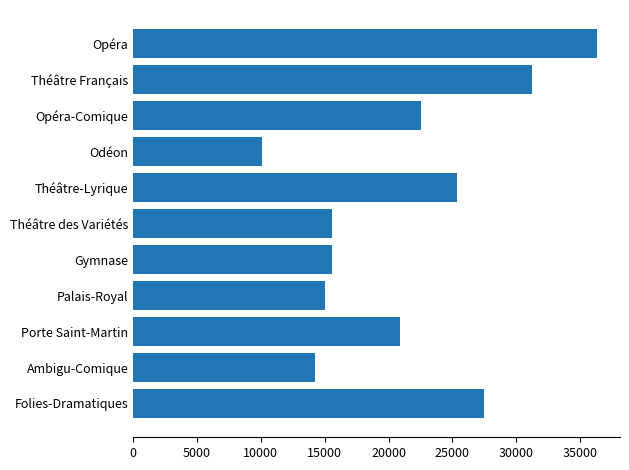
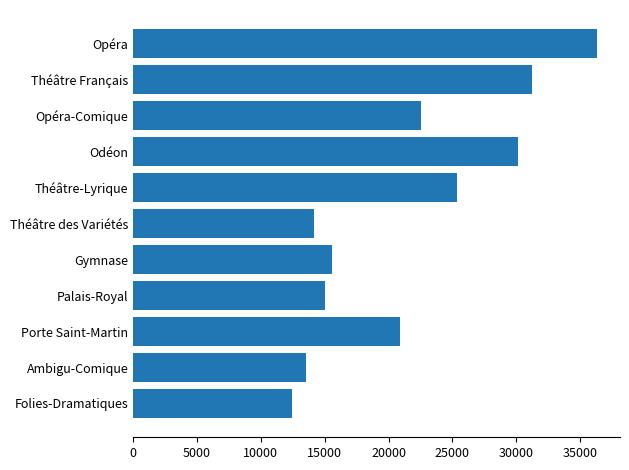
Odéon: 10100 -> 30100
Théâtre des Variétés: 15500 -> 14100
Ambigu-Comique: 14300 -> 13600
Folies-Dramatiques: 27500 -> 12400
